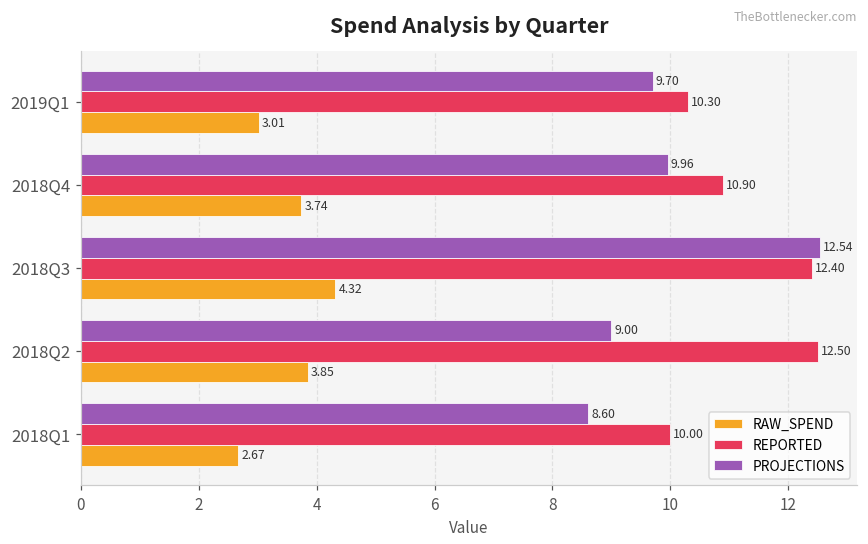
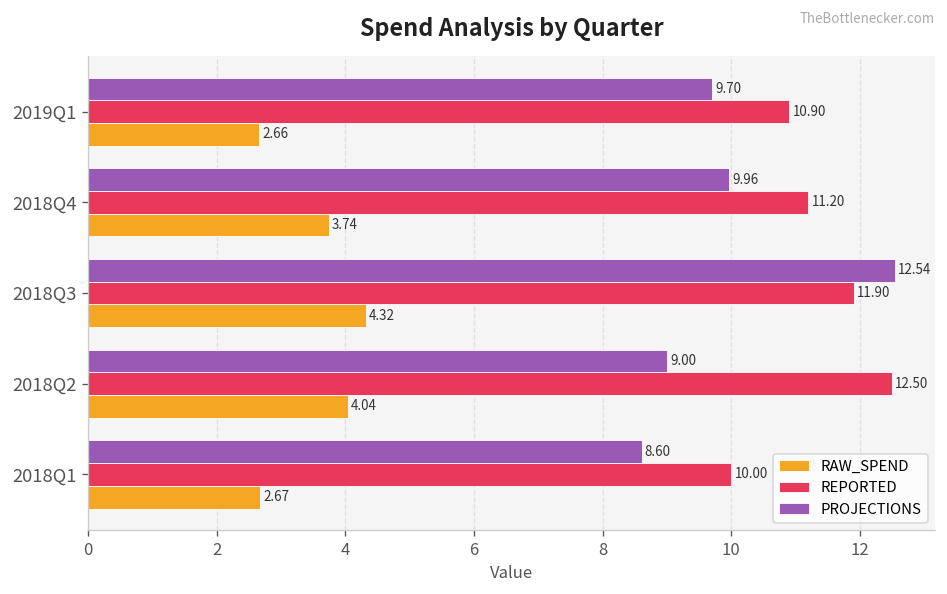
REPORTED, 2019Q1: 10.30 -> 10.90
RAW_SPEND, 2019Q1: 3.01 -> 2.66
REPORTED, 2018Q4: 10.90 -> 11.20
REPORTED, 2018Q3: 12.40 -> 11.90
RAW_SPEND, 2018Q2: 3.85 -> 4.04
